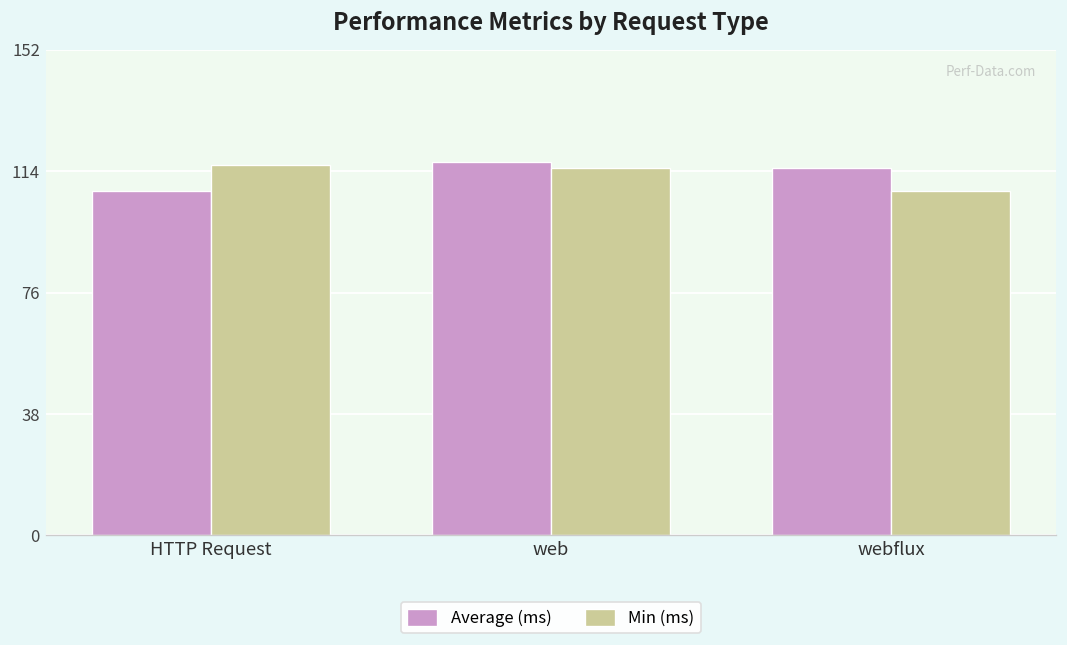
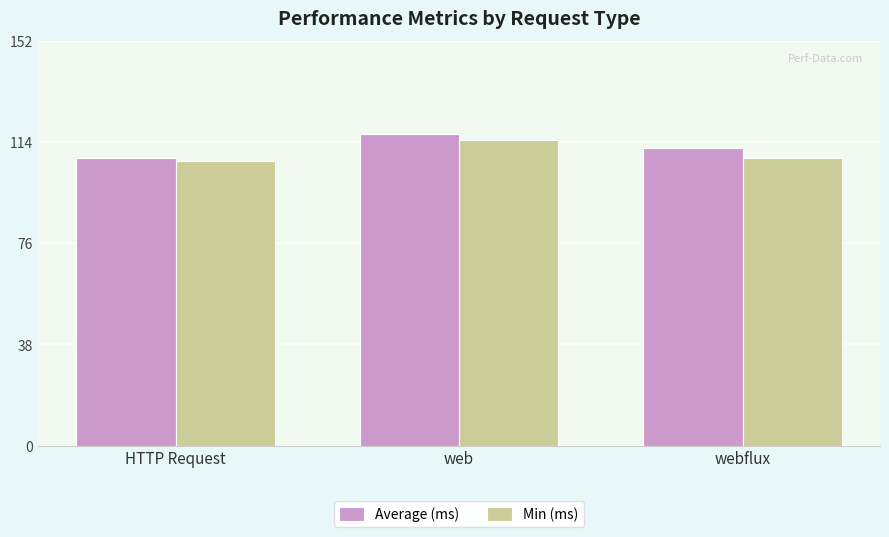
Min (ms), HTTP Request: 116 -> 107
Average (ms), webflux: 115 -> 112
